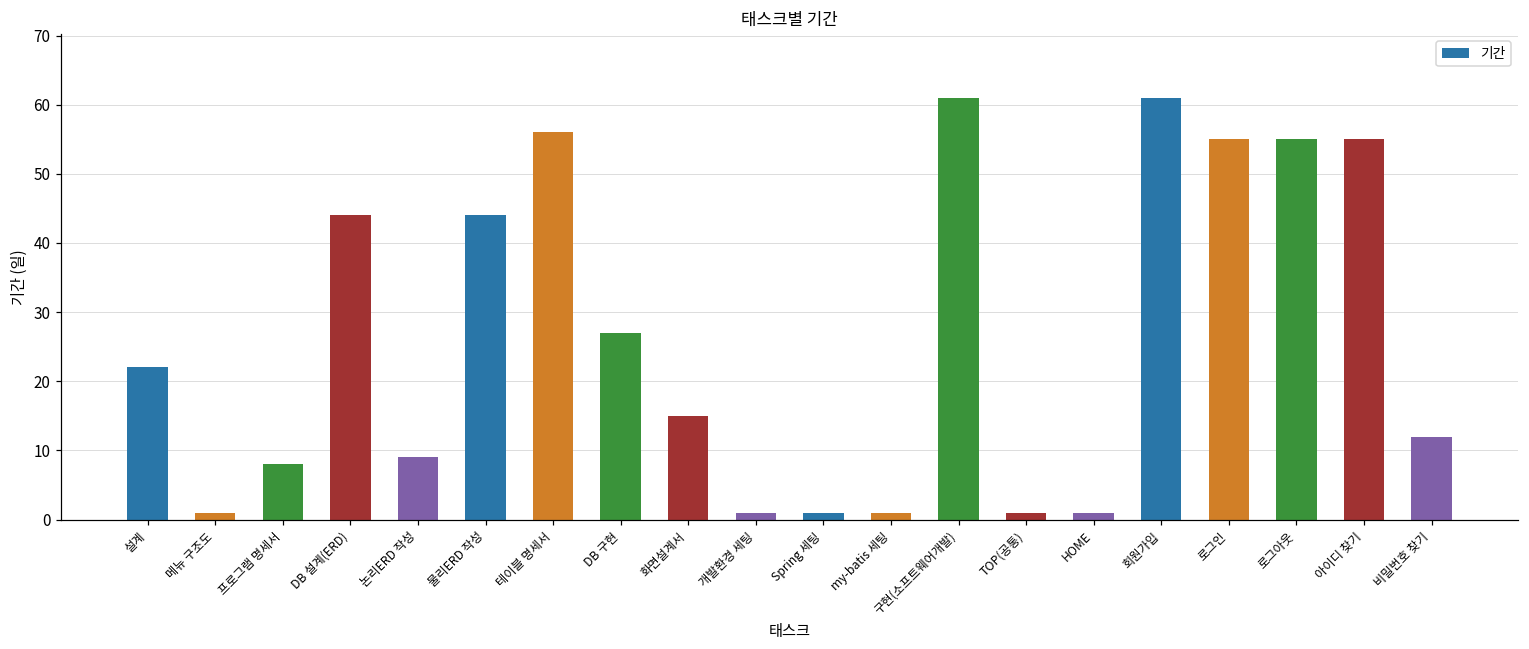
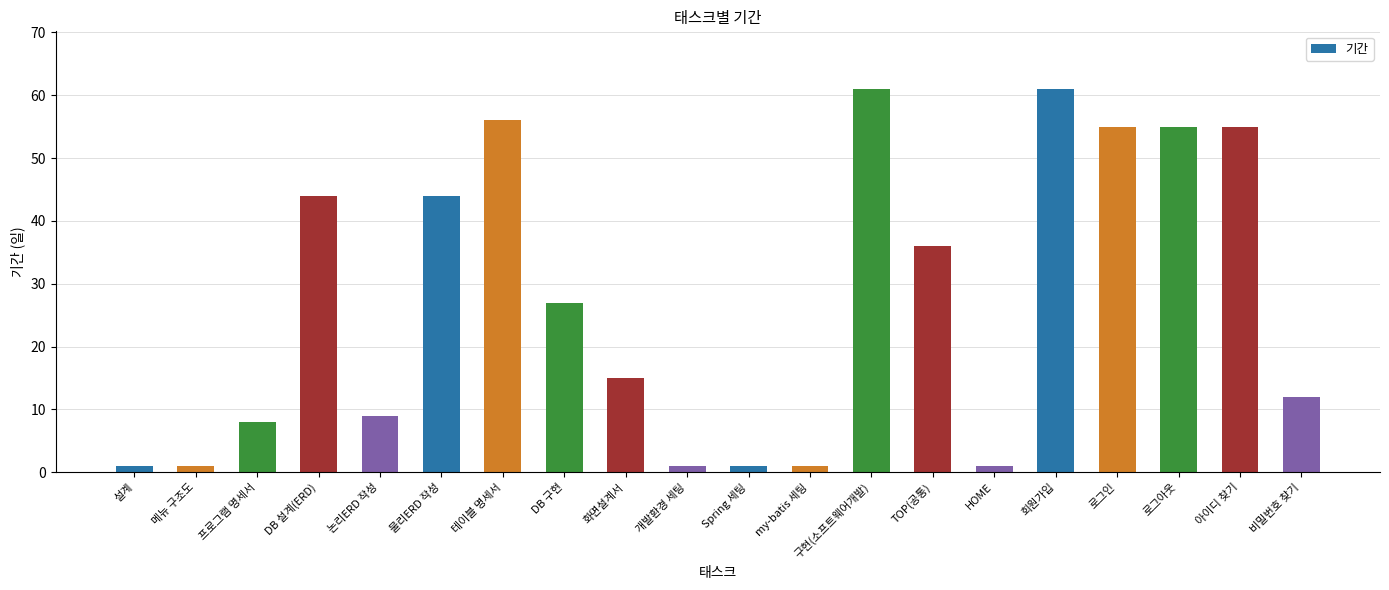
설계: 22 -> 1
TOP(공통): 1 -> 36
